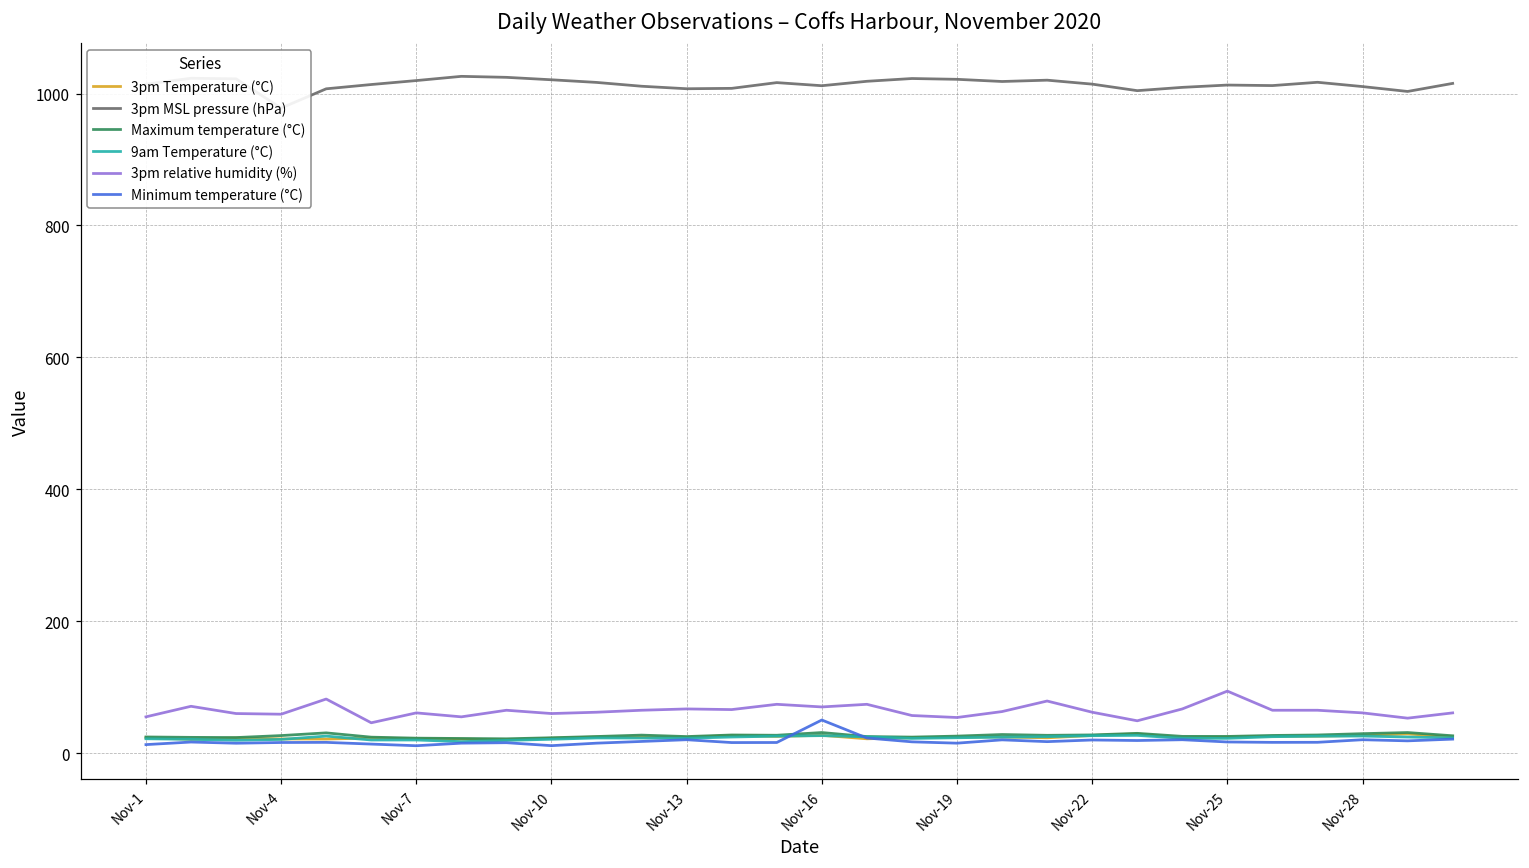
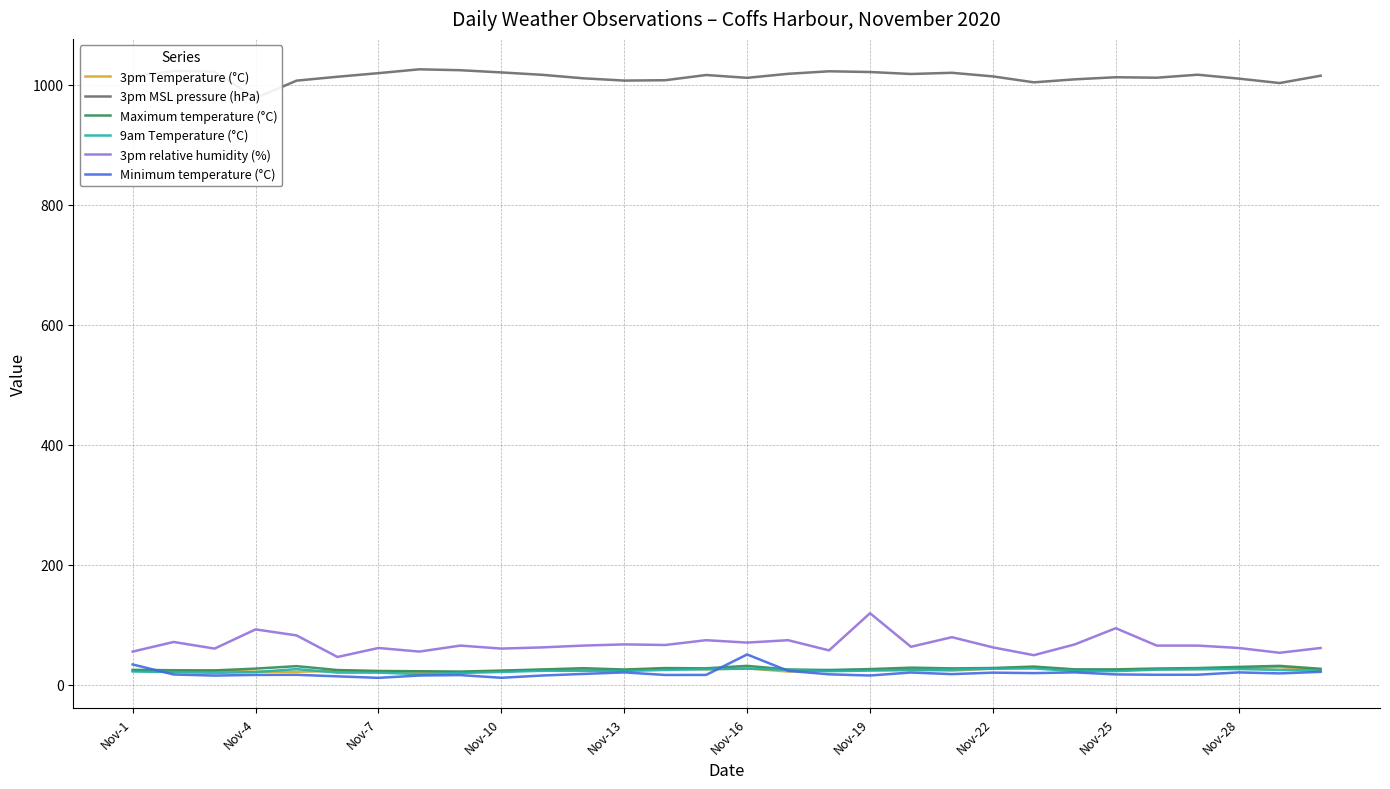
Minimum temperature (°C), Nov-1: 10 -> 30
3pm relative humidity (%), Nov-4: 60 -> 90
3pm relative humidity (%), Nov-19: 50 -> 120
